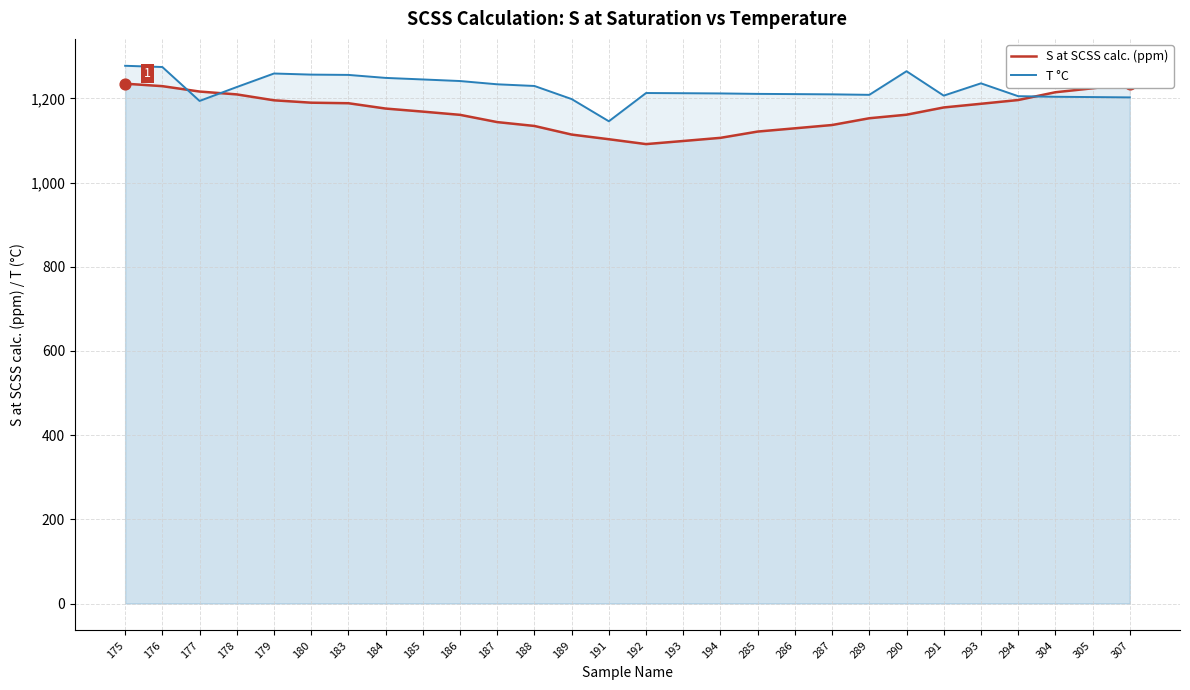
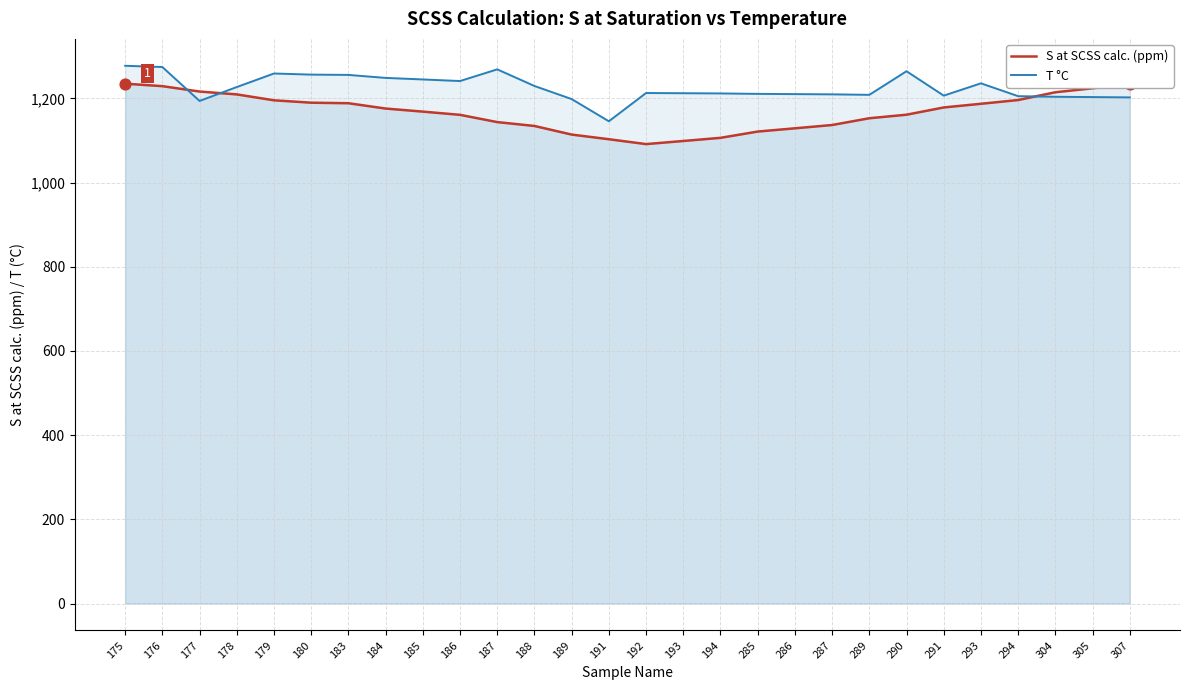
T °C, 187: 1,230 -> 1,270
